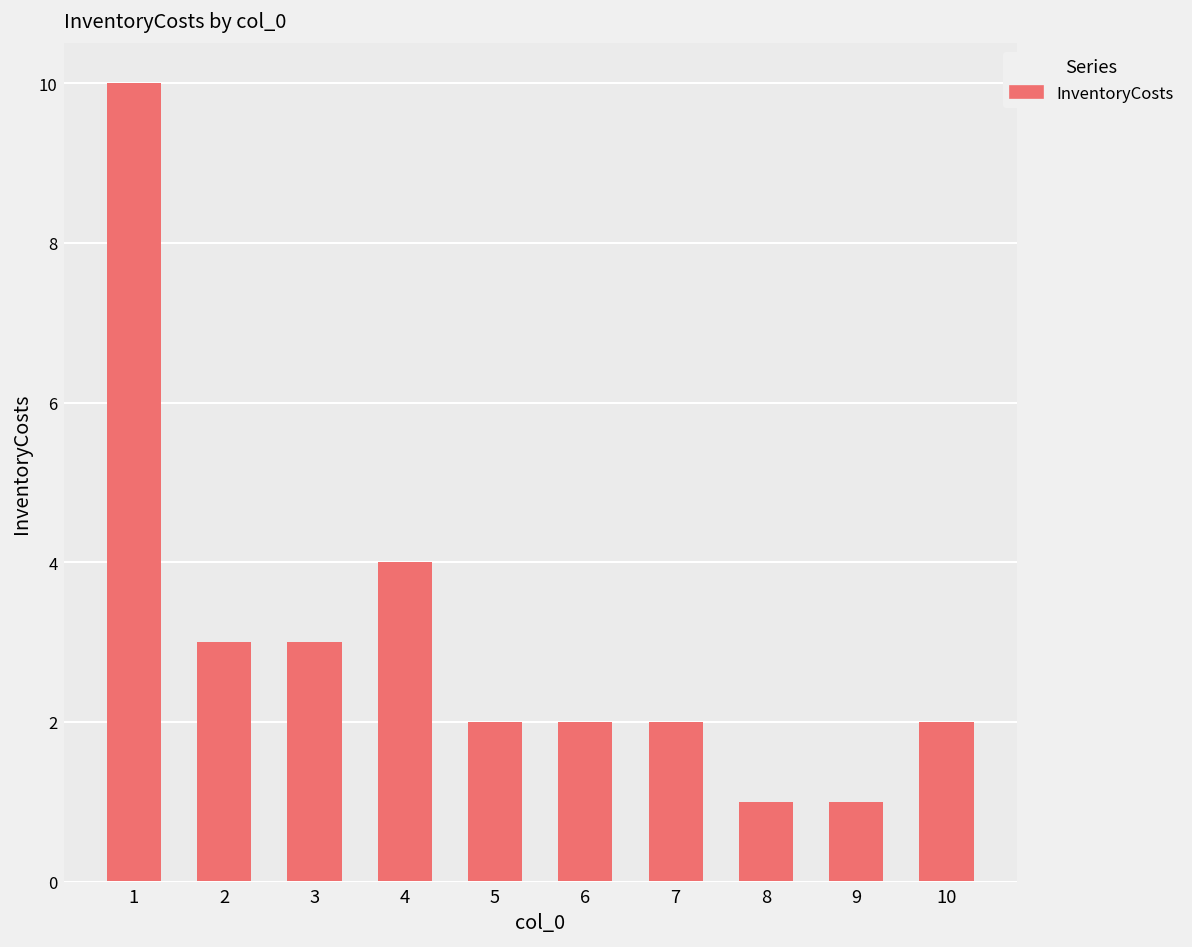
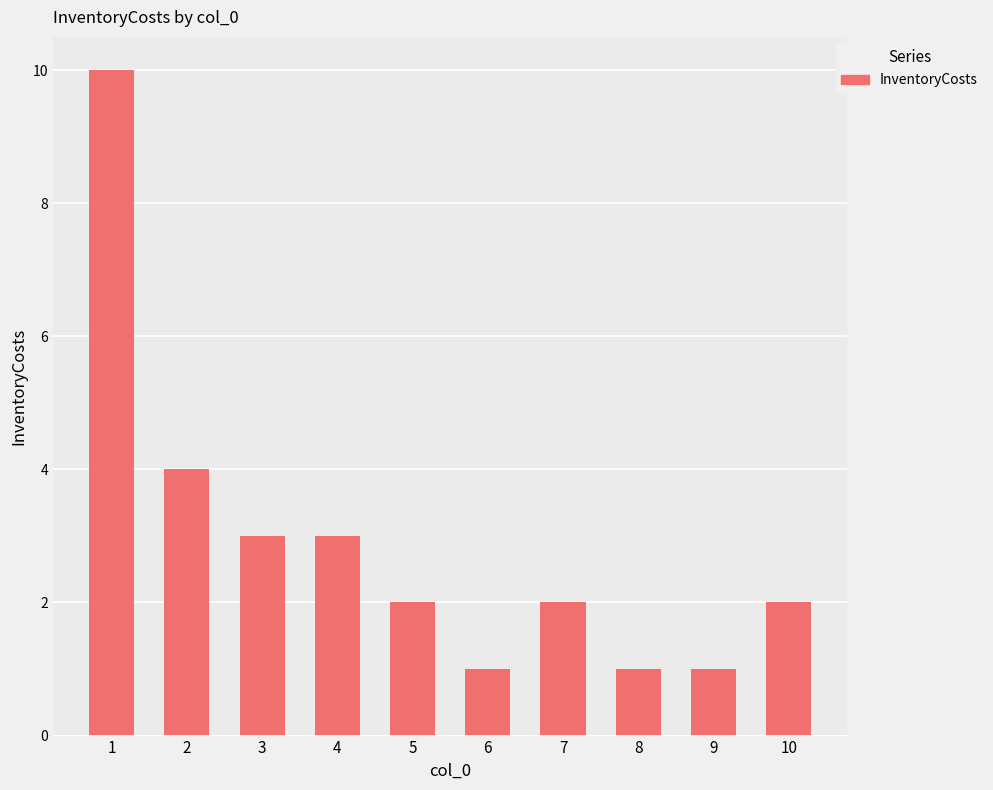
2: 3 -> 4
4: 4 -> 3
6: 2 -> 1
